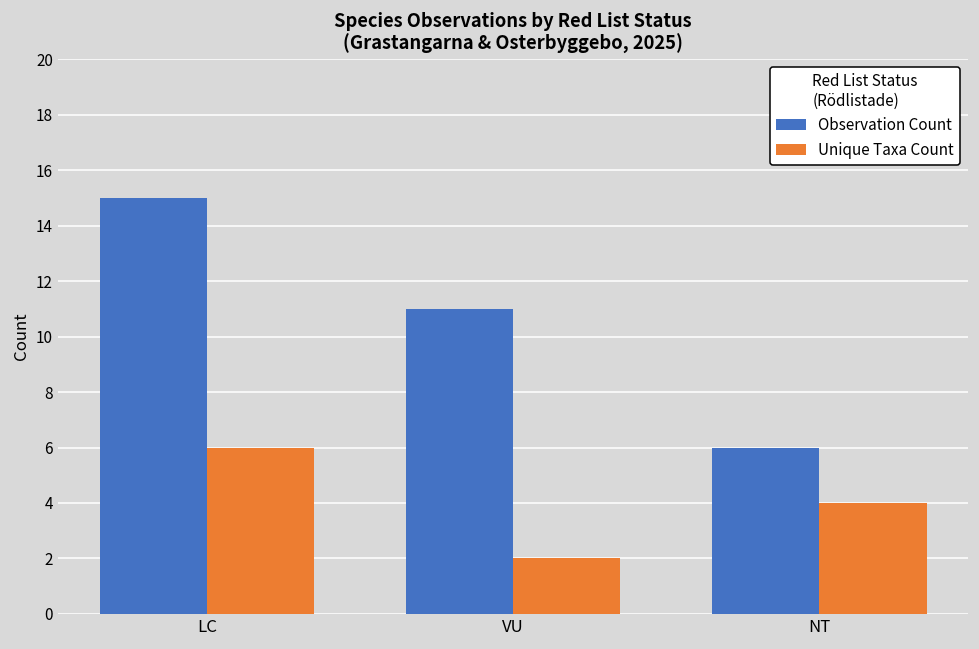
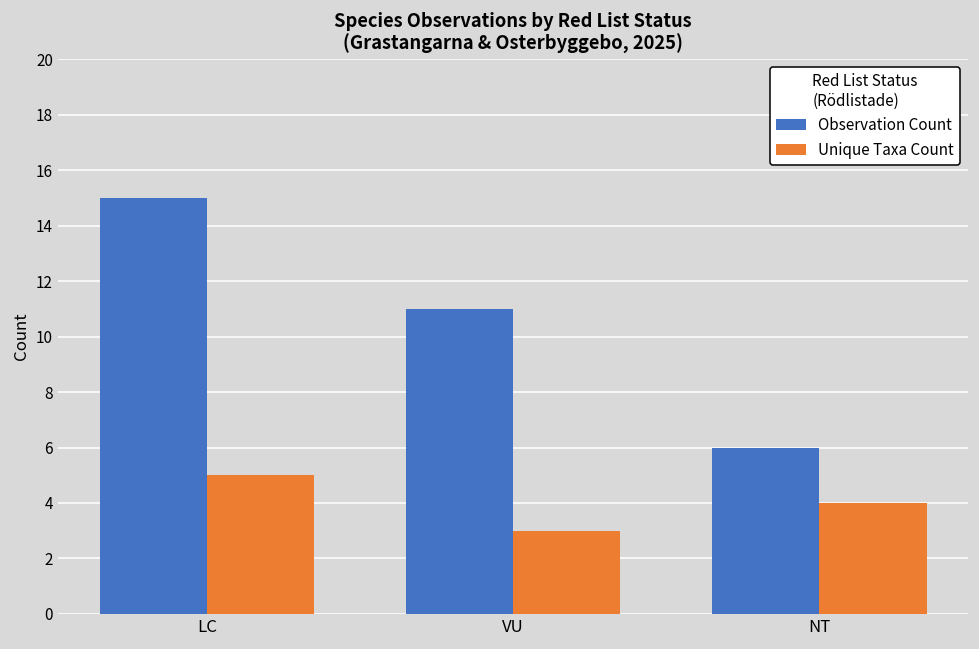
Unique Taxa Count, LC: 6 -> 5
Unique Taxa Count, VU: 2 -> 3
